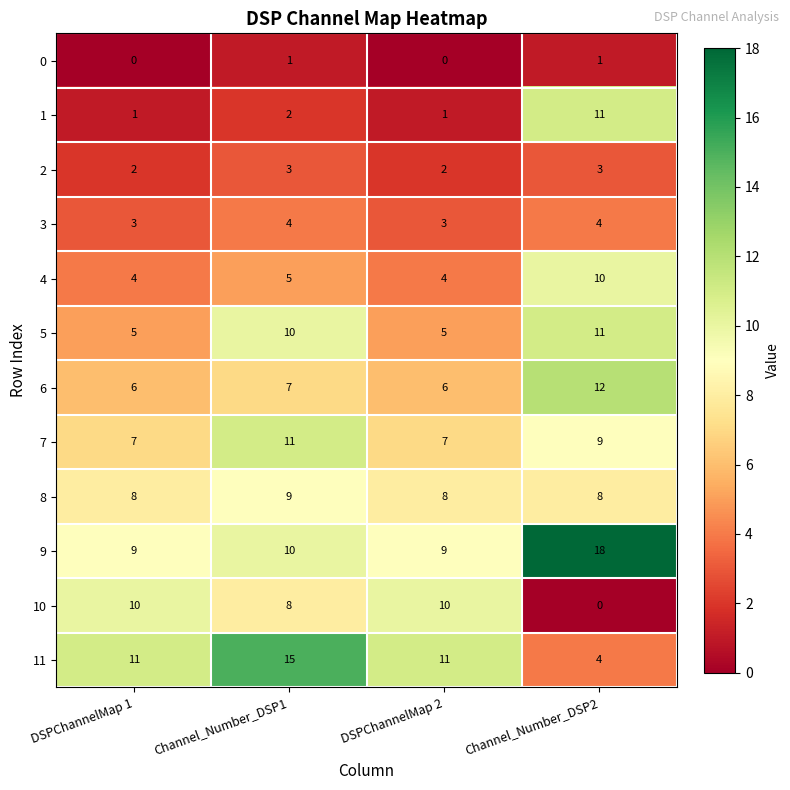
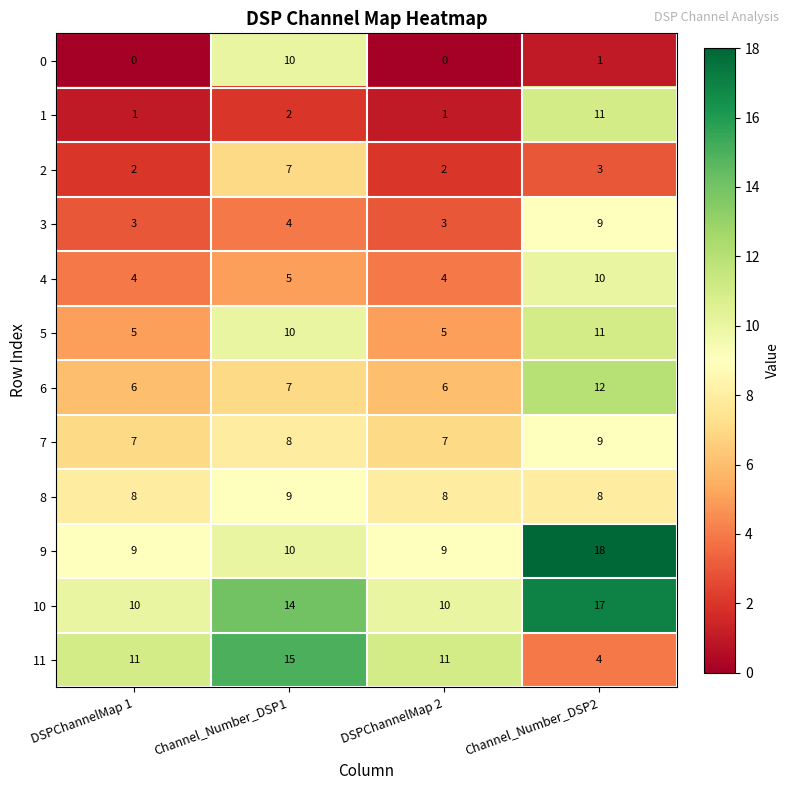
0, Channel_Number_DSP1: 1 -> 10
2, Channel_Number_DSP1: 3 -> 7
3, Channel_Number_DSP2: 4 -> 9
7, Channel_Number_DSP1: 11 -> 8
10, Channel_Number_DSP1: 8 -> 14
10, Channel_Number_DSP2: 0 -> 17
